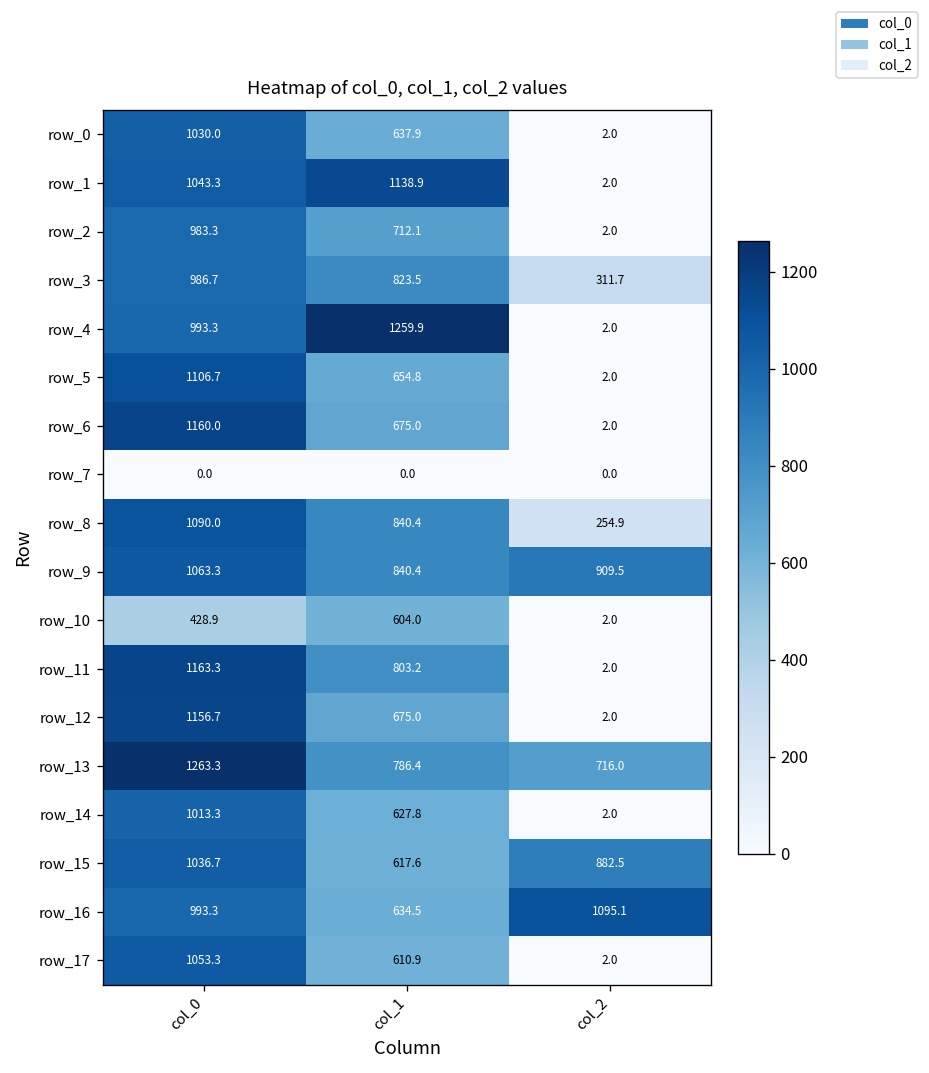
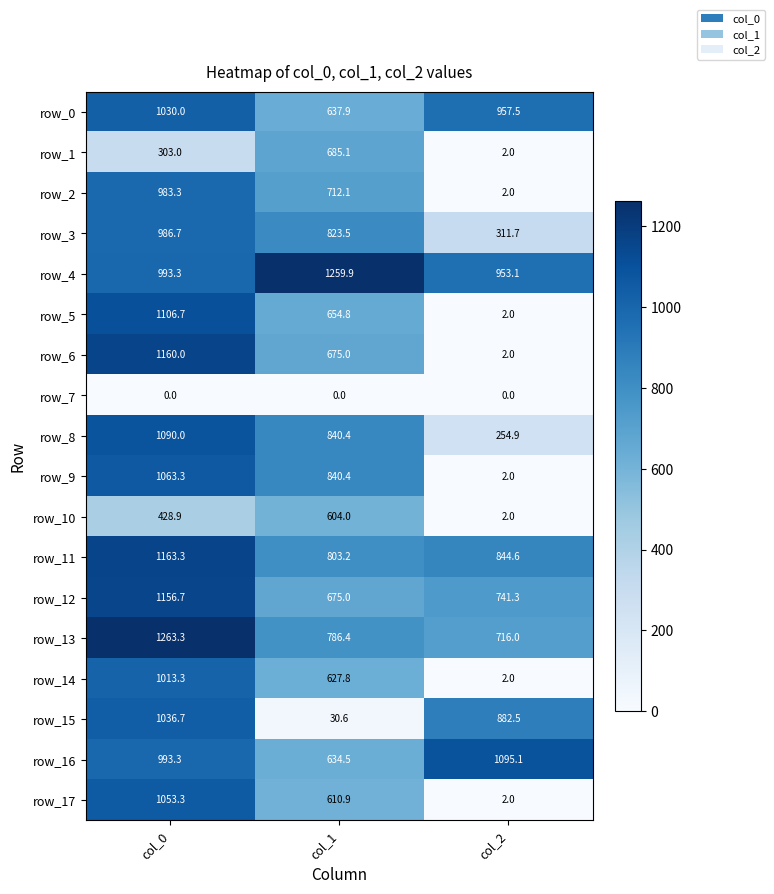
row_0, col_2: 2.0 -> 957.5
row_1, col_0: 1043.3 -> 303.0
row_1, col_1: 1138.9 -> 685.1
row_4, col_2: 2.0 -> 953.1
row_9, col_2: 909.5 -> 2.0
row_11, col_2: 2.0 -> 844.6
row_12, col_2: 2.0 -> 741.3
row_15, col_1: 617.6 -> 30.6
